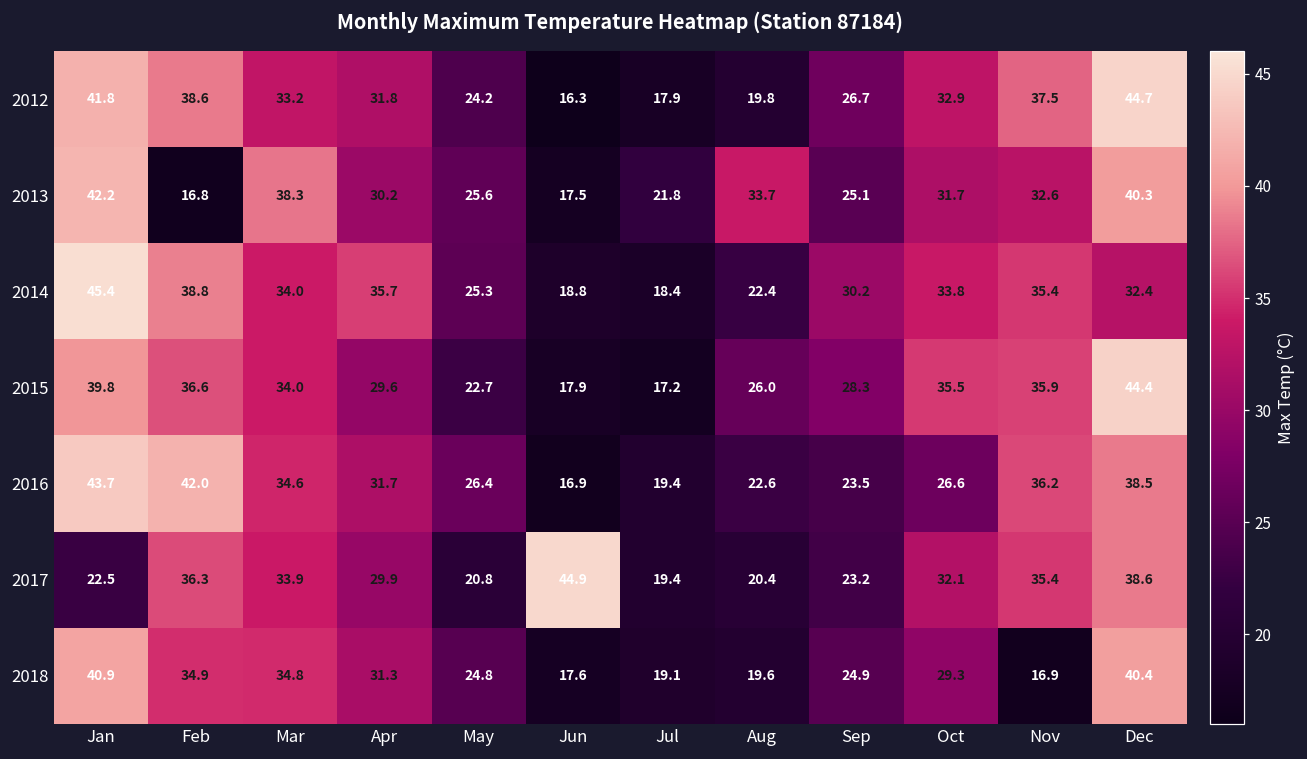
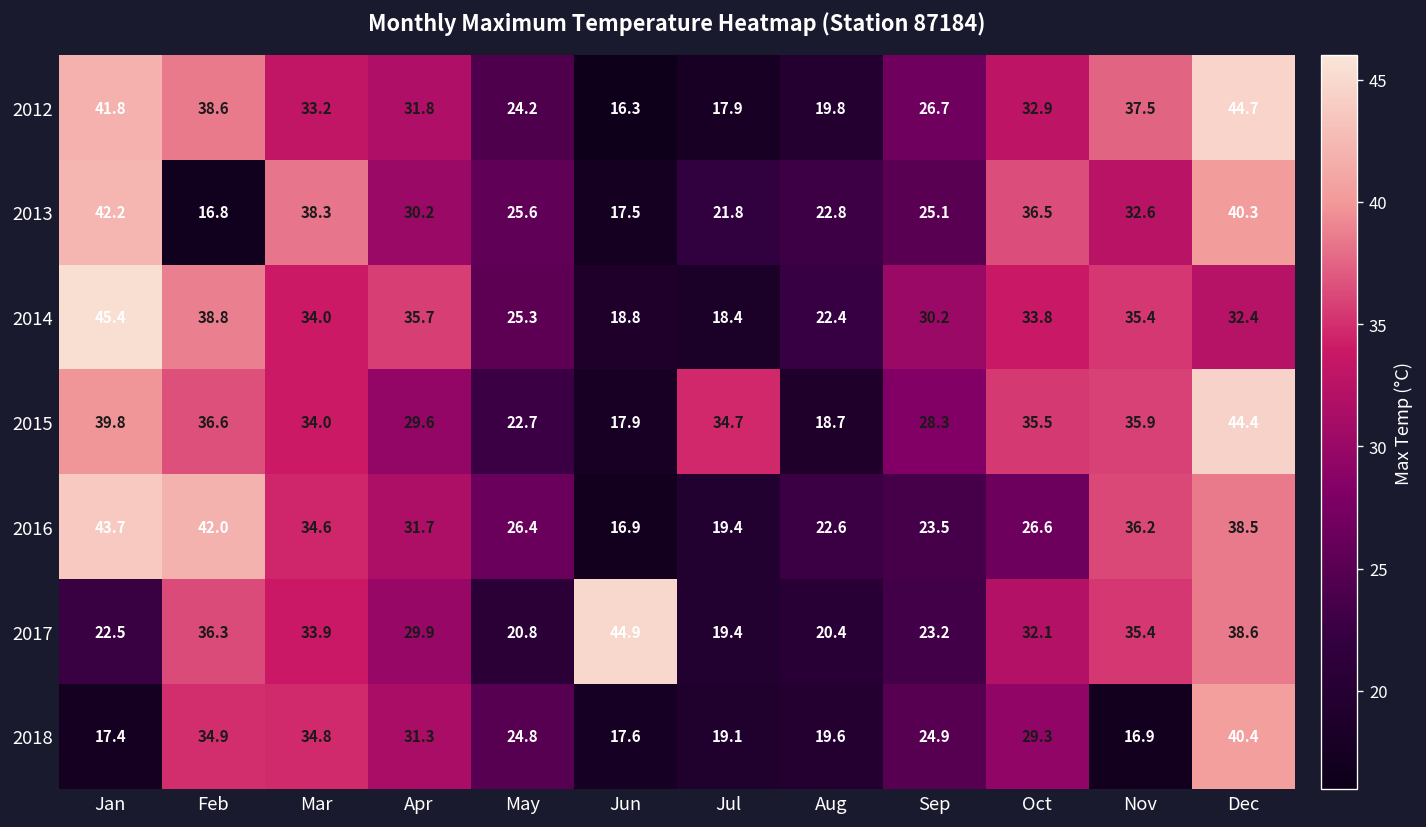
2013, Aug: 33.7 -> 22.8
2013, Oct: 31.7 -> 36.5
2015, Jul: 17.2 -> 34.7
2015, Aug: 26.0 -> 18.7
2018, Jan: 40.9 -> 17.4
